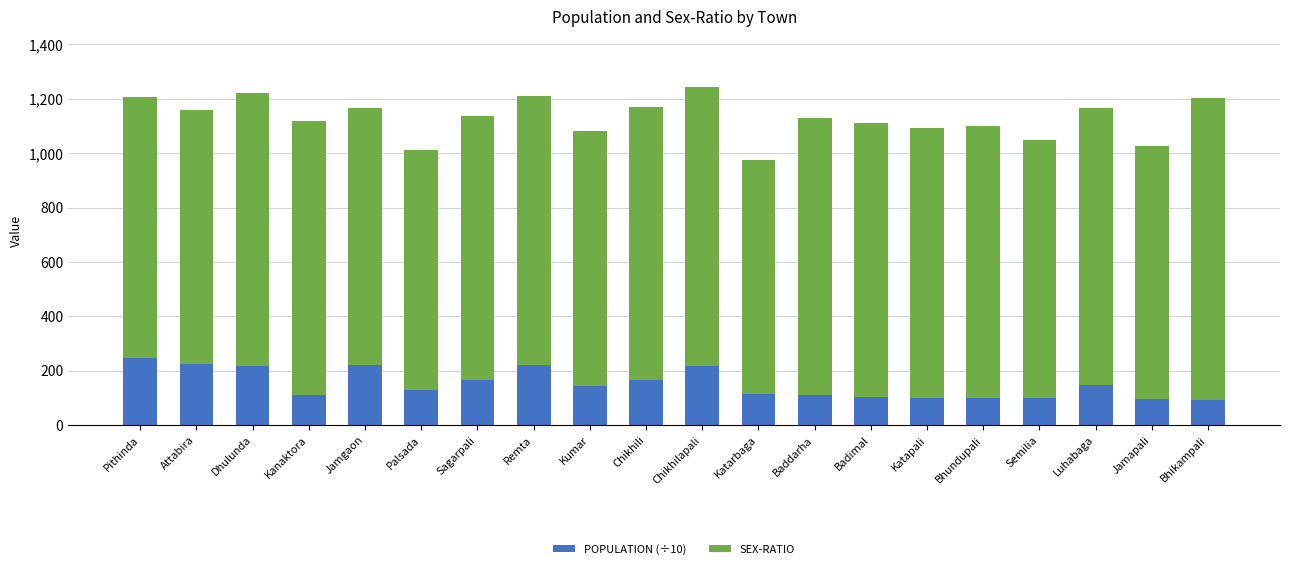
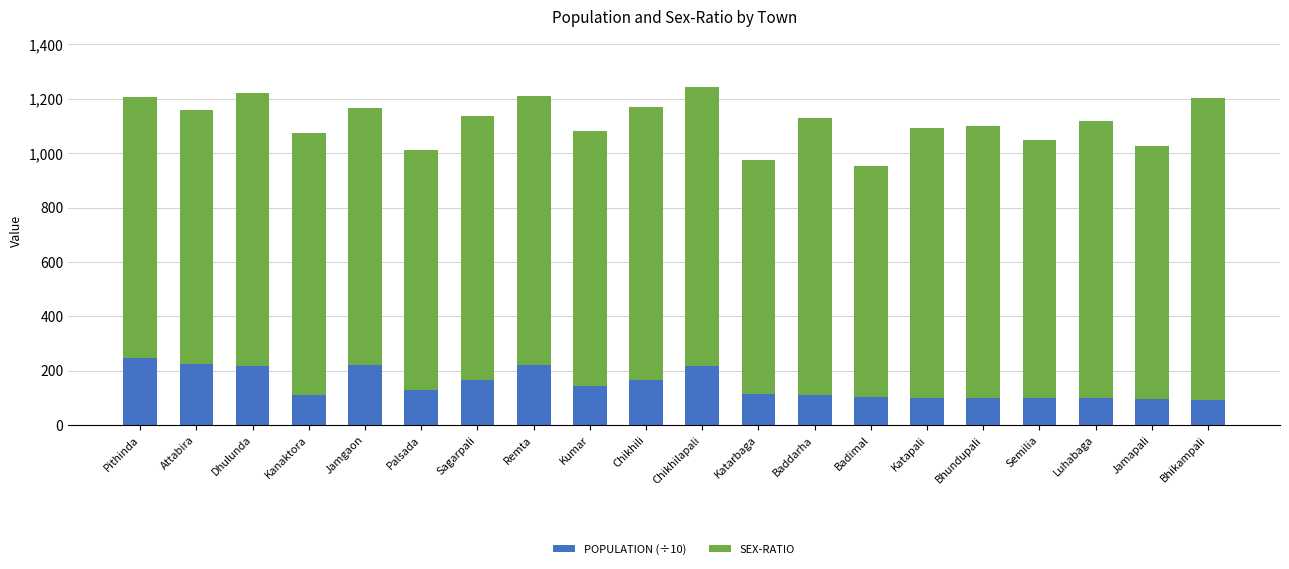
SEX-RATIO, Kanaktora: 1,010 -> 960
SEX-RATIO, Badimal: 1,010 -> 850
POPULATION (÷10), Luhabaga: 150 -> 100
